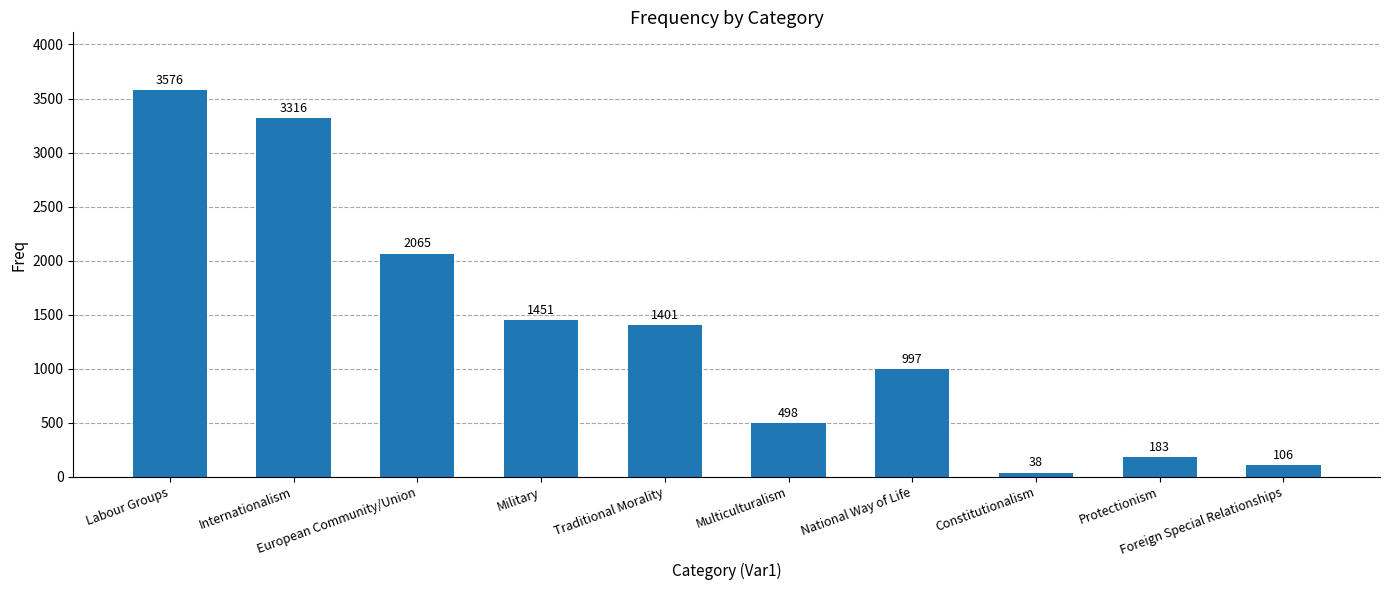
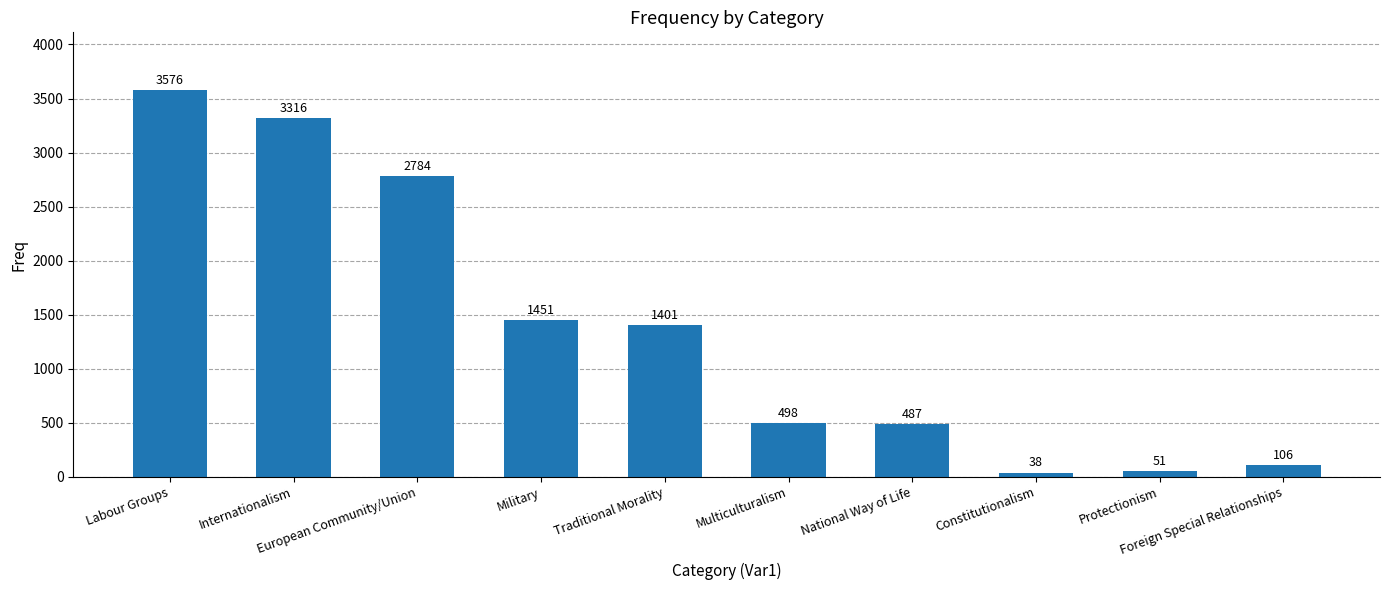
European Community/Union: 2065 -> 2784
National Way of Life: 997 -> 487
Protectionism: 183 -> 51
